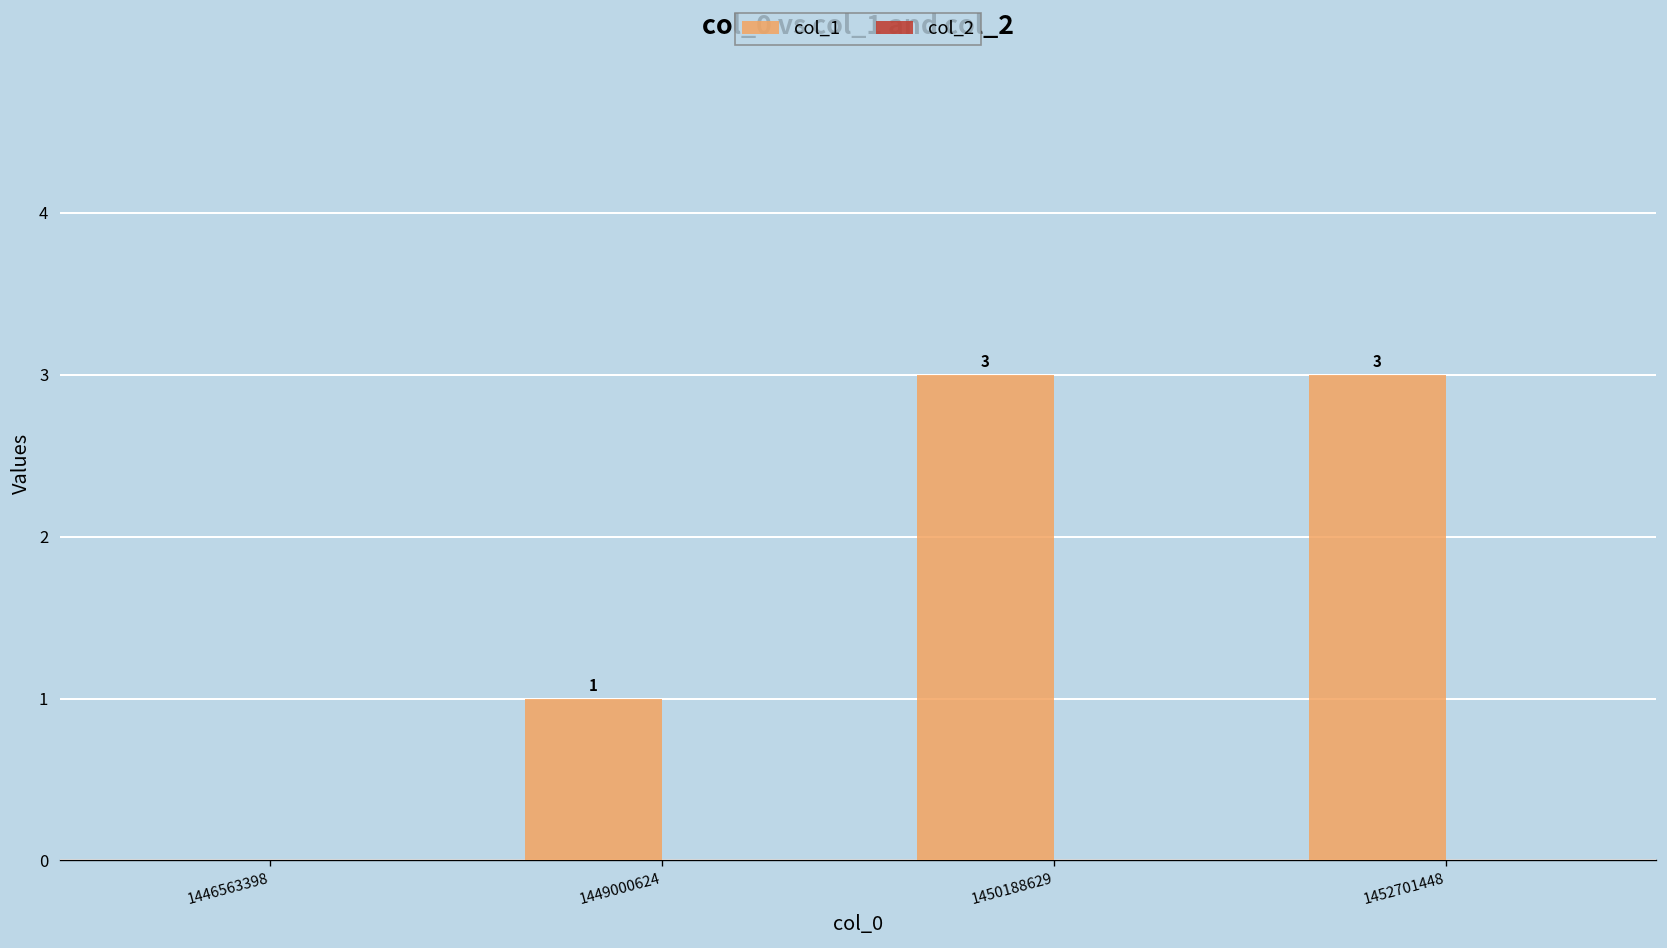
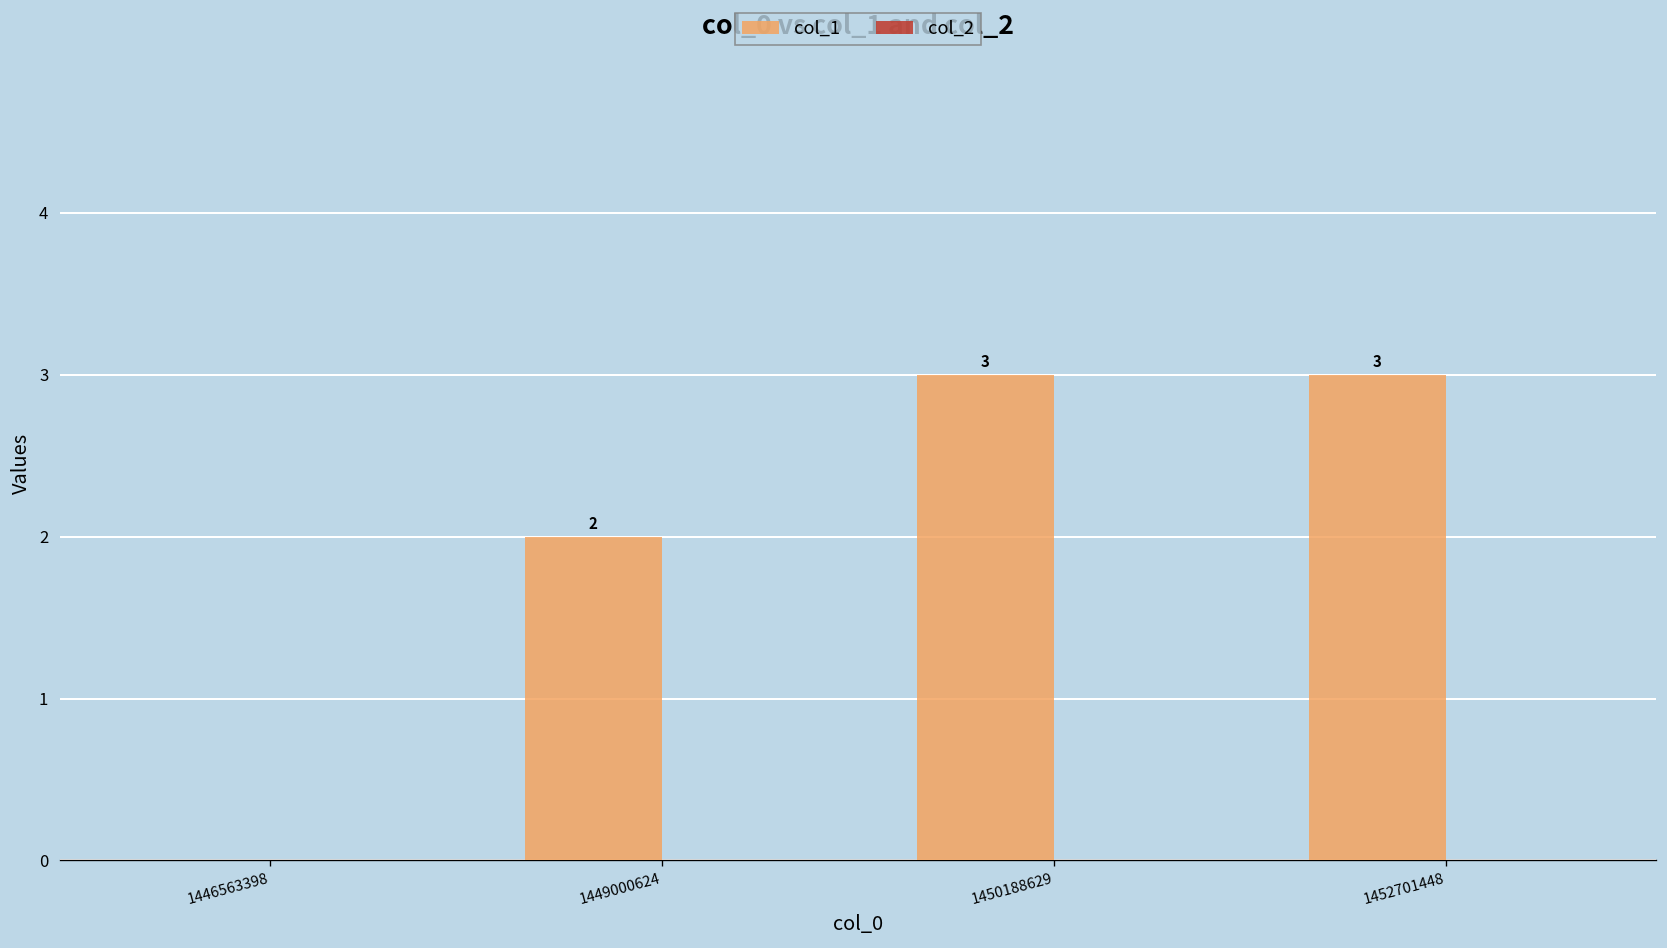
col_1, 1449000624: 1 -> 2
